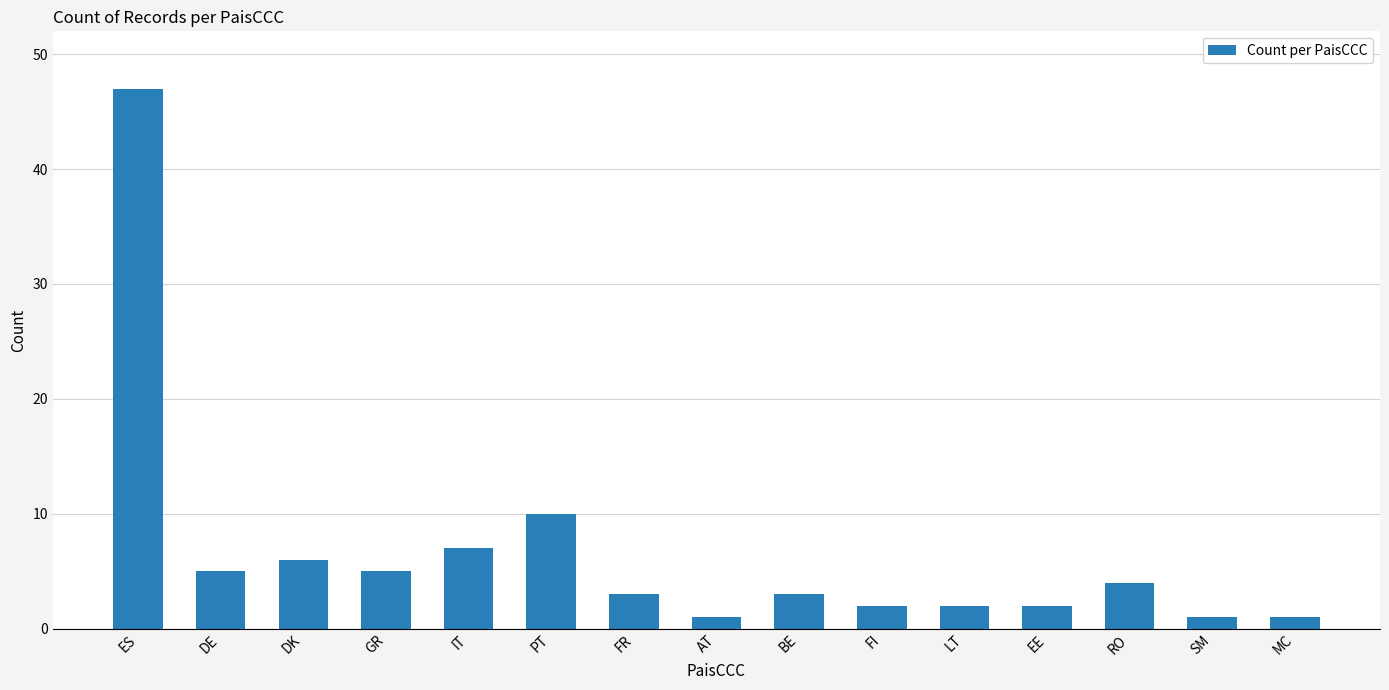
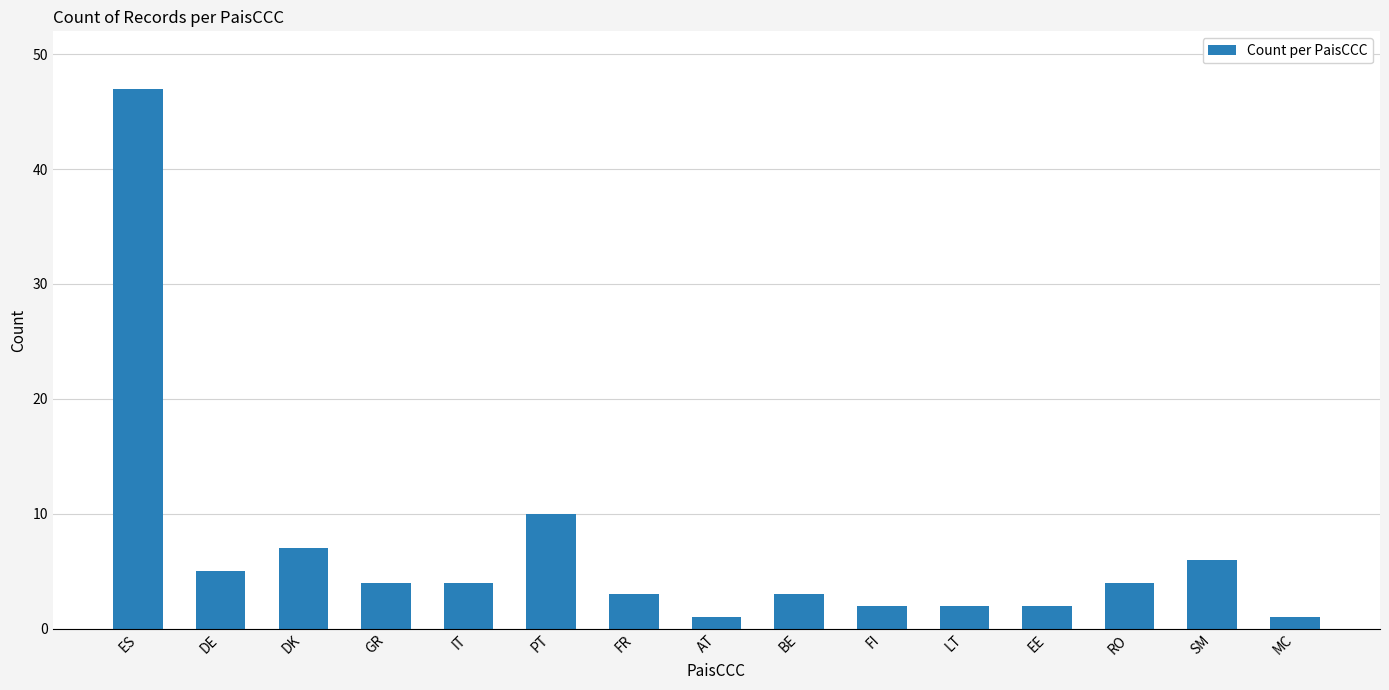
DK: 6 -> 7
GR: 5 -> 4
IT: 7 -> 4
SM: 1 -> 6
